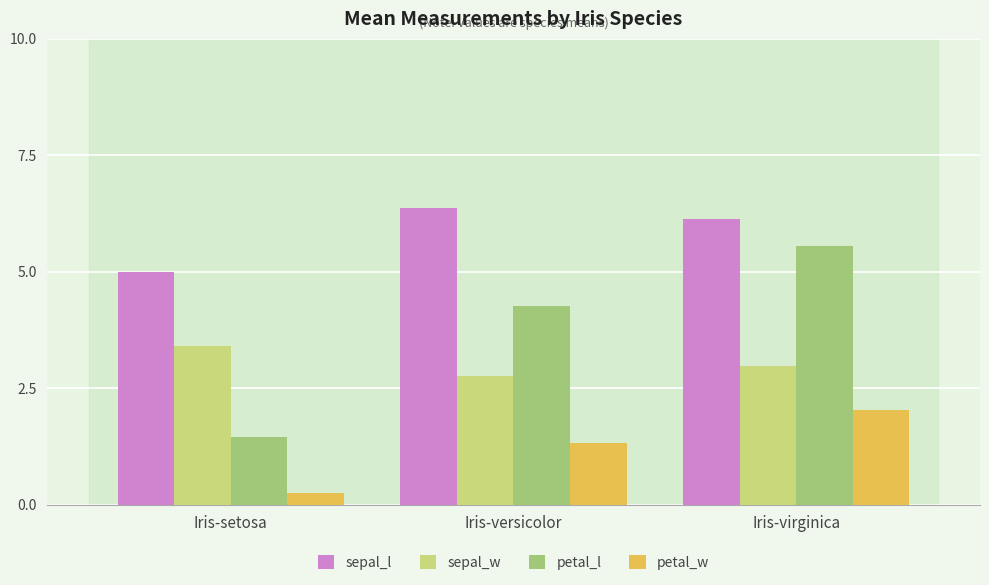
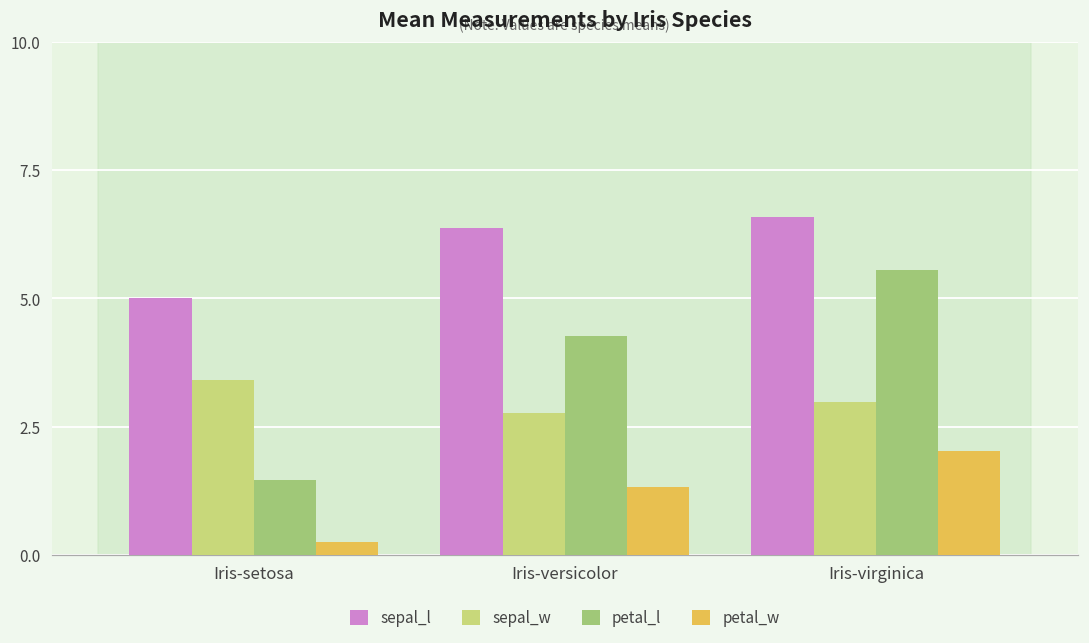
sepal_l, Iris-virginica: 6.1 -> 6.6
